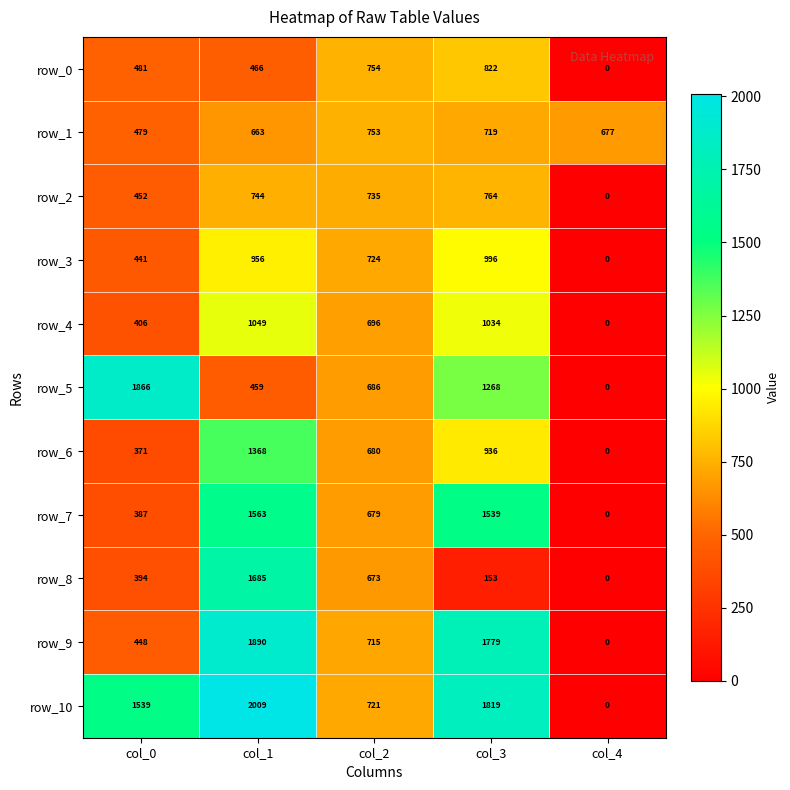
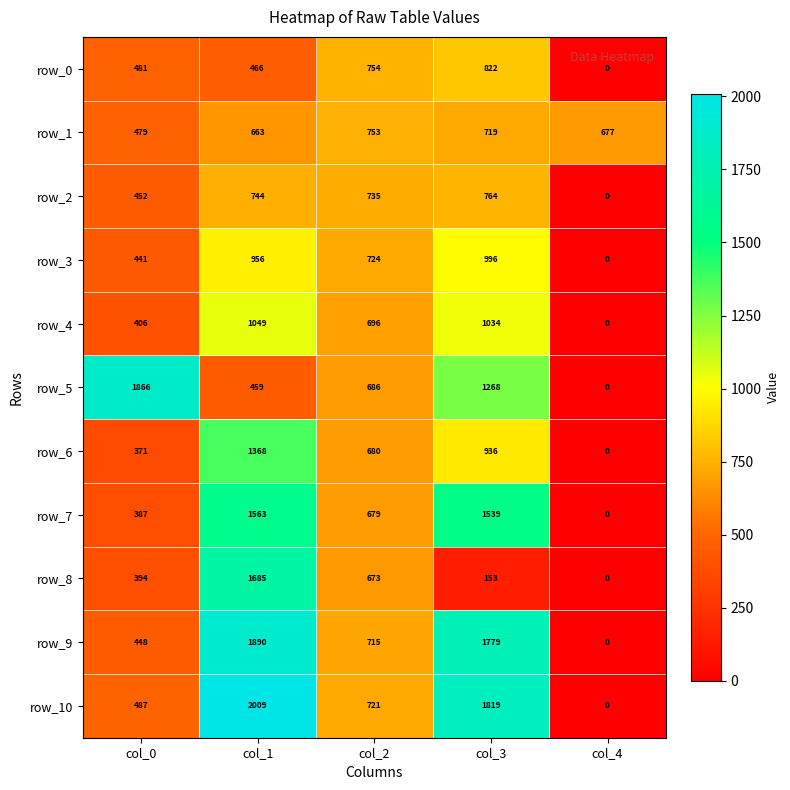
row_10, col_0: 1539 -> 487
